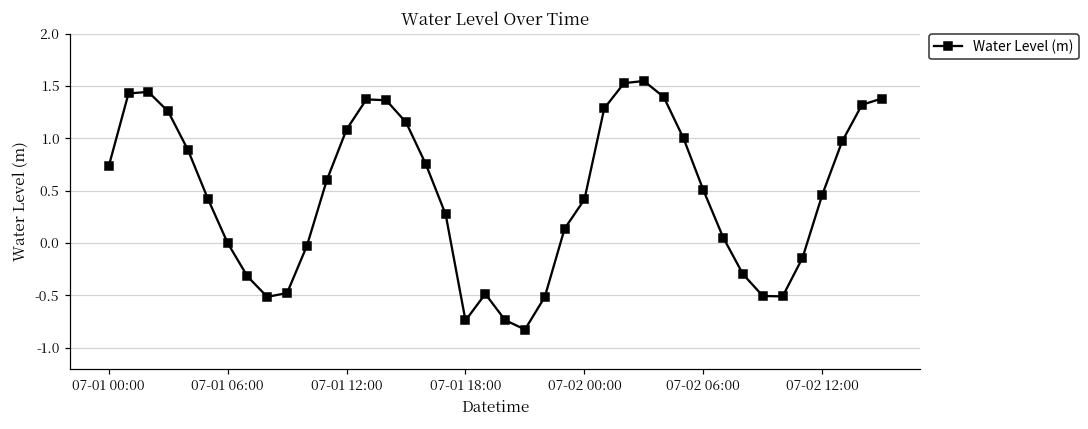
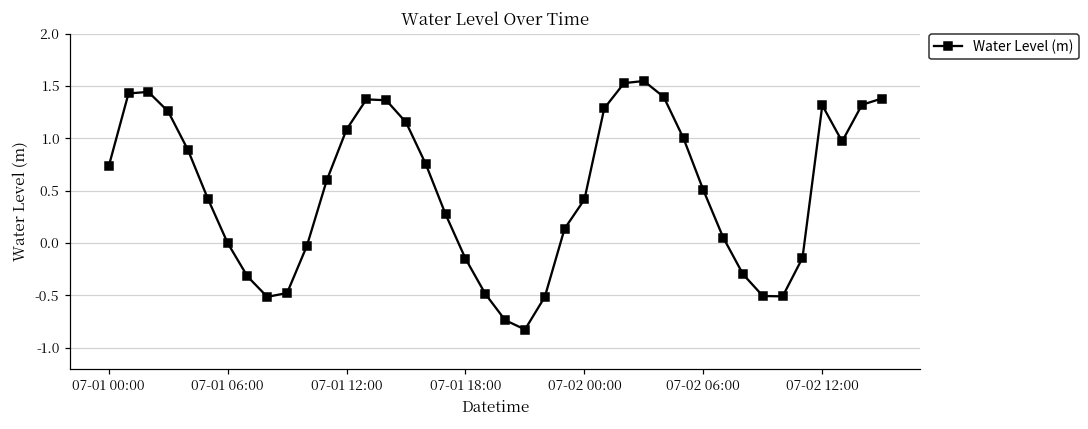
07-01 18:00: -0.7 -> -0.1
07-02 12:00: 0.5 -> 1.3
